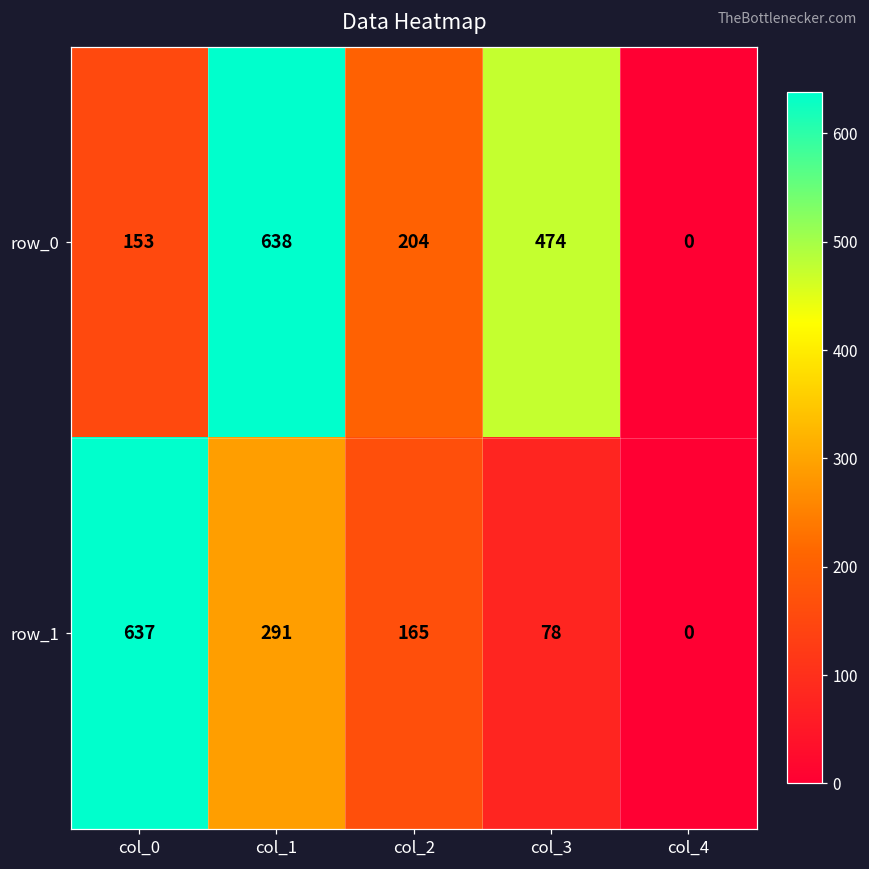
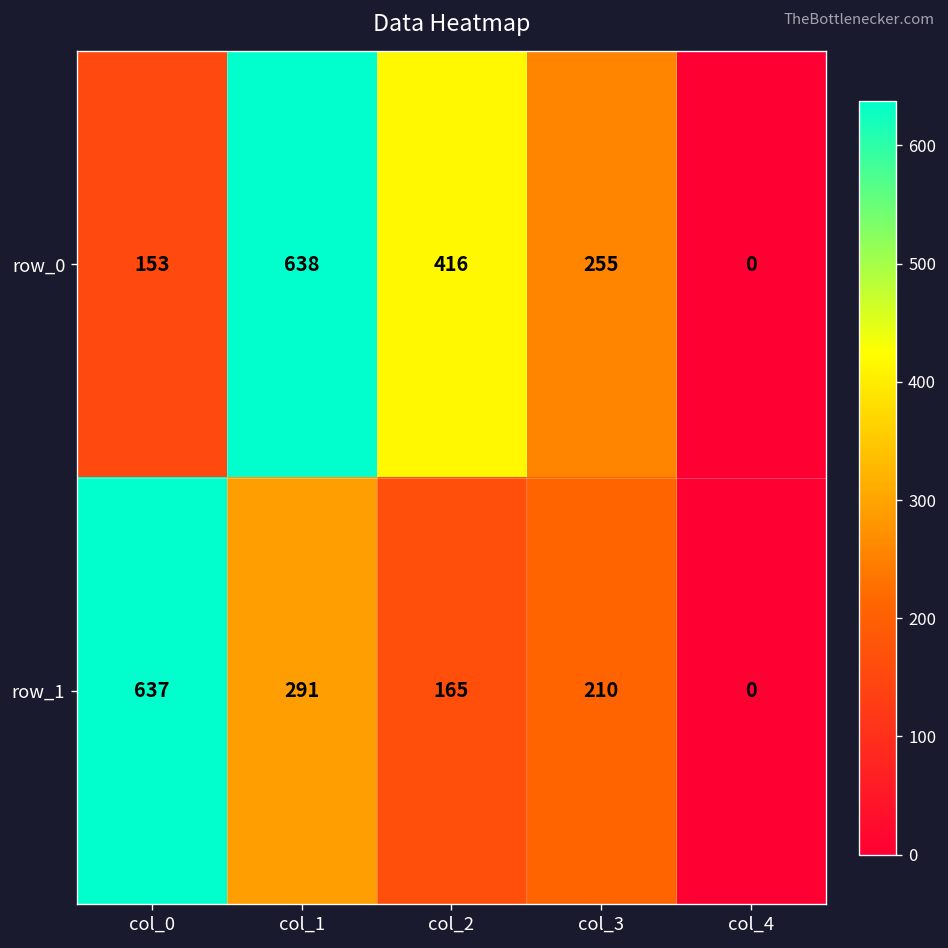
row_0, col_2: 204 -> 416
row_0, col_3: 474 -> 255
row_1, col_3: 78 -> 210
